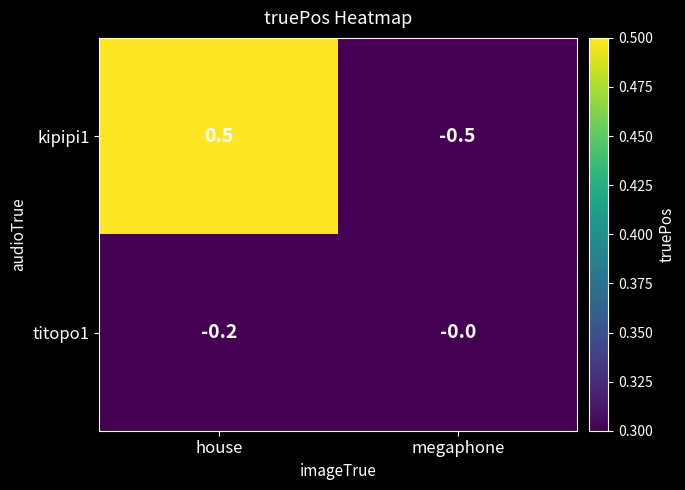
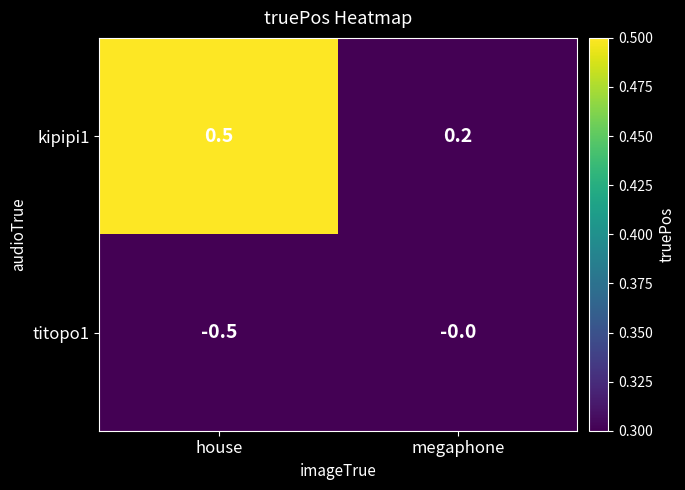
kipipi1, megaphone: -0.5 -> 0.2
titopo1, house: -0.2 -> -0.5
